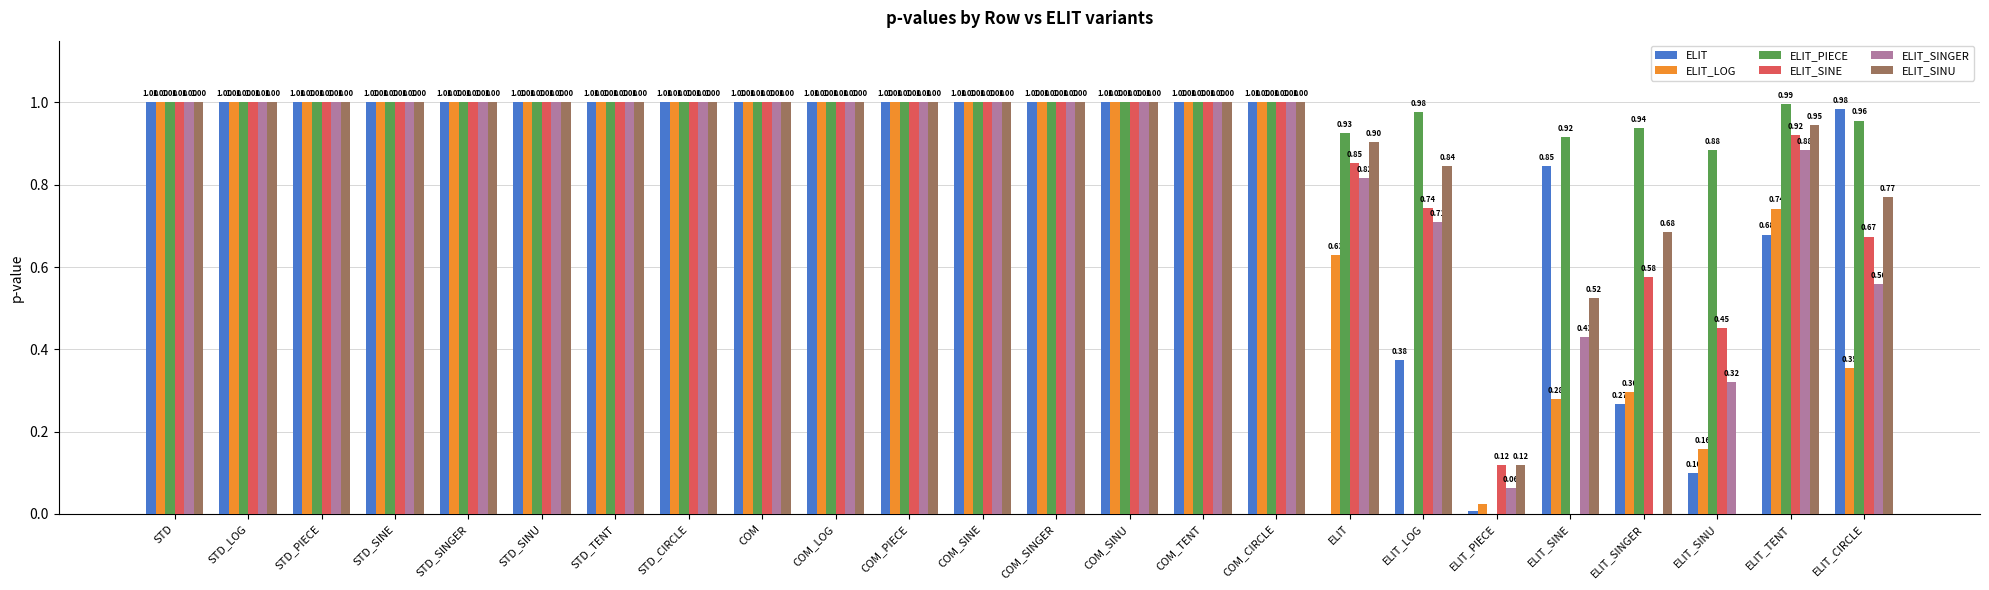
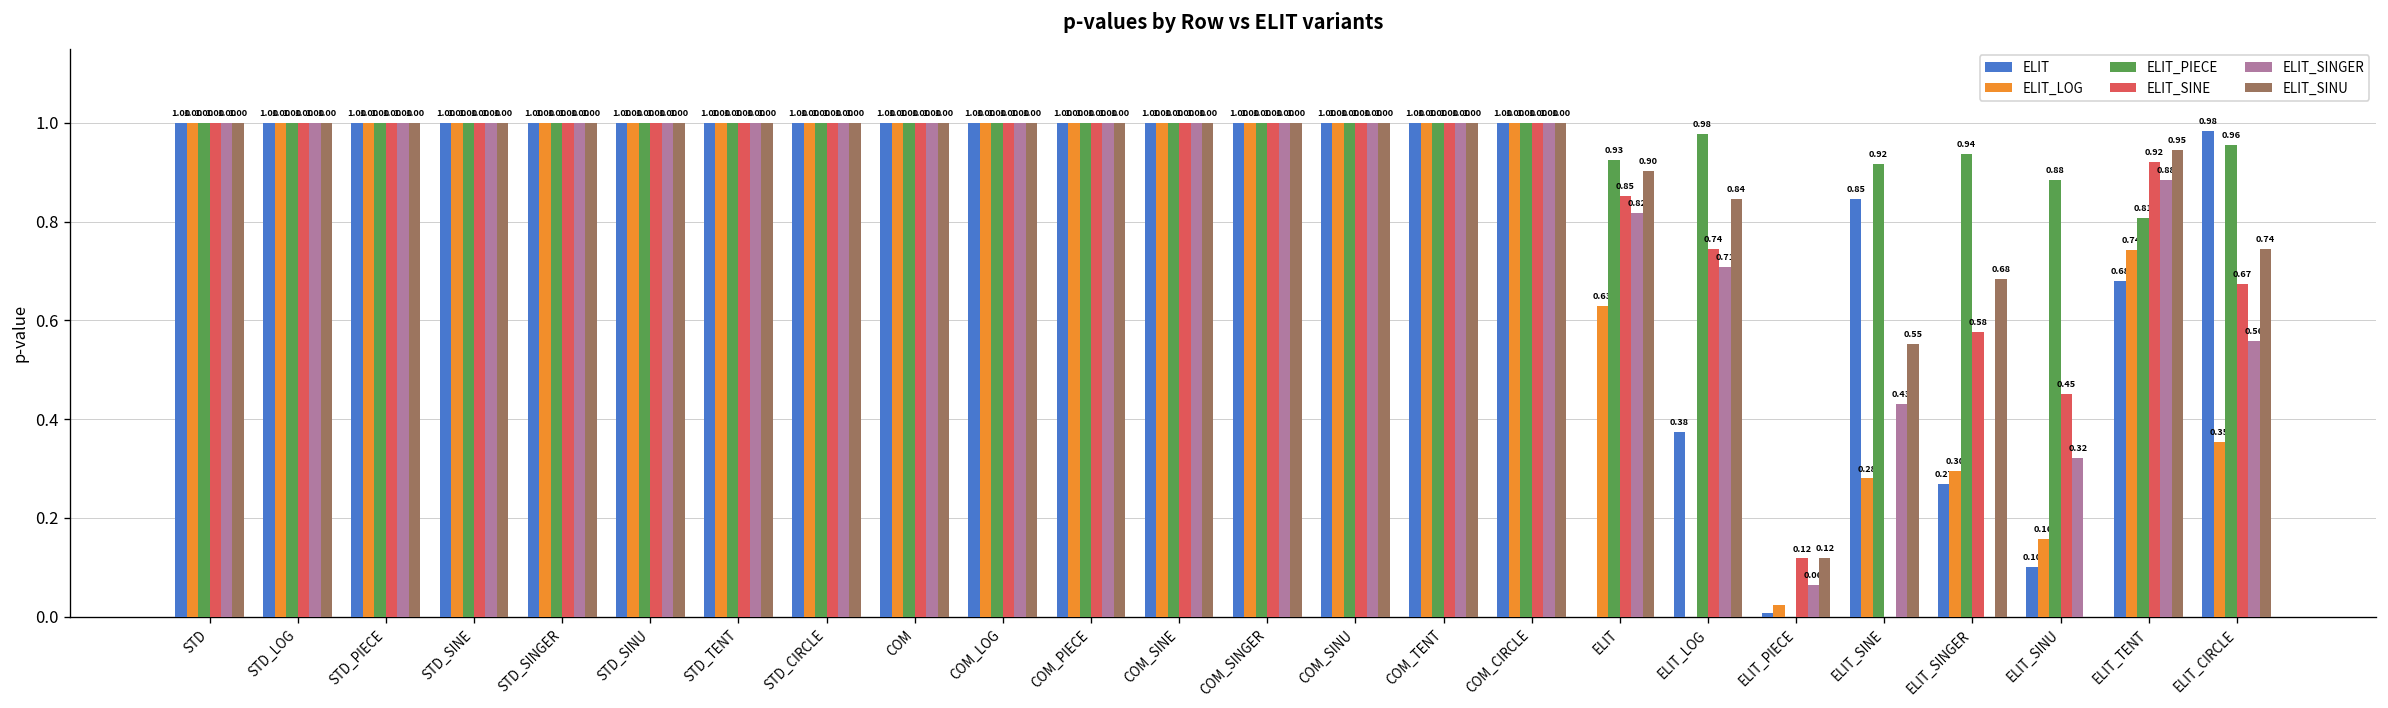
ELIT_SINU, ELIT_SINE: 0.52 -> 0.55
ELIT_PIECE, ELIT_TENT: 0.99 -> 0.81
ELIT_SINU, ELIT_CIRCLE: 0.77 -> 0.74
